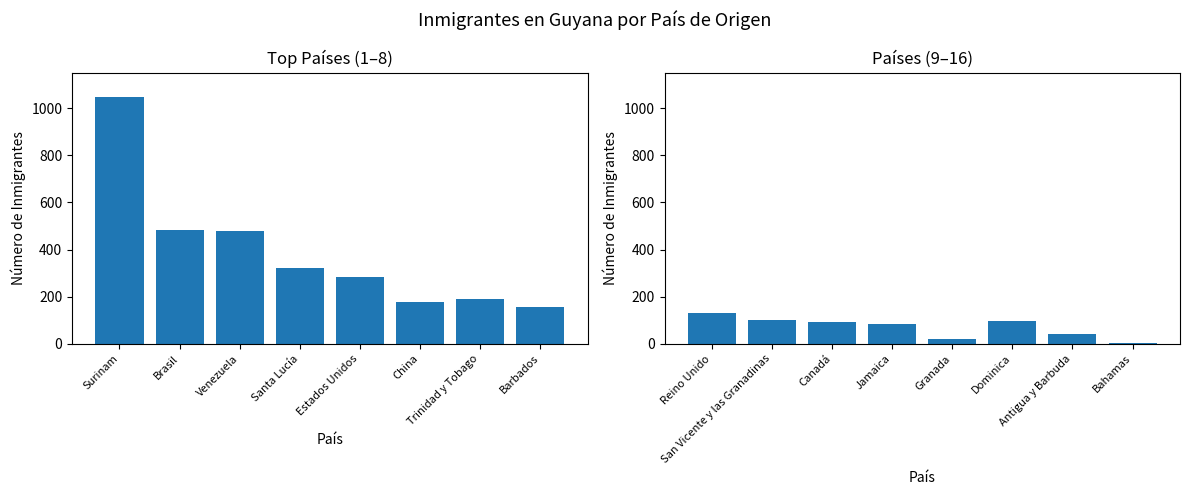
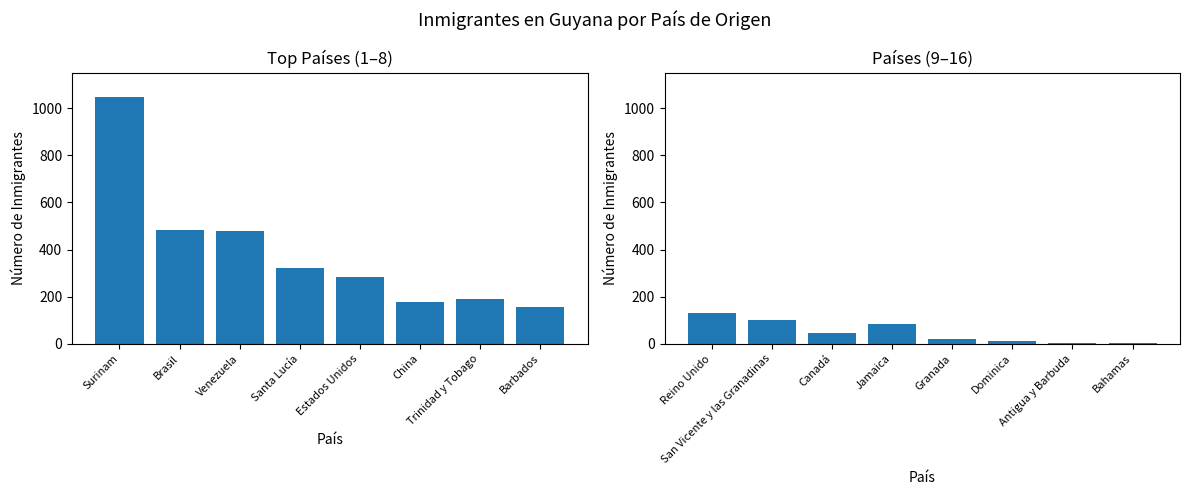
Países (9–16), Canadá: 90 -> 50
Países (9–16), Dominica: 100 -> 10
Países (9–16), Antigua y Barbuda: 40 -> 10
